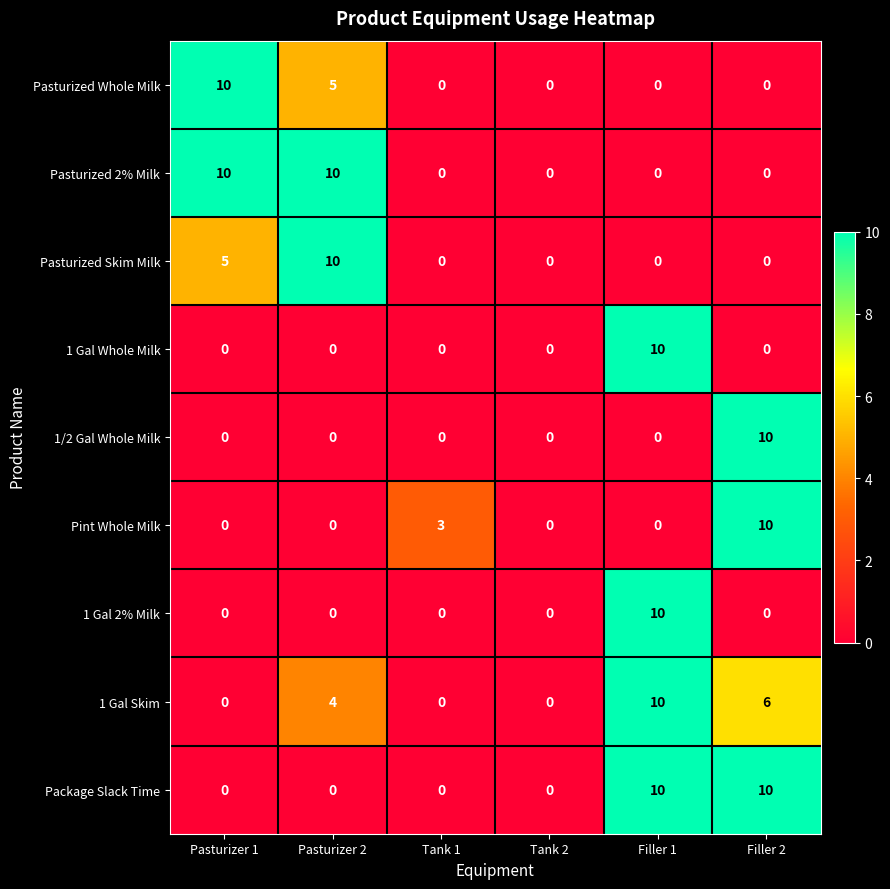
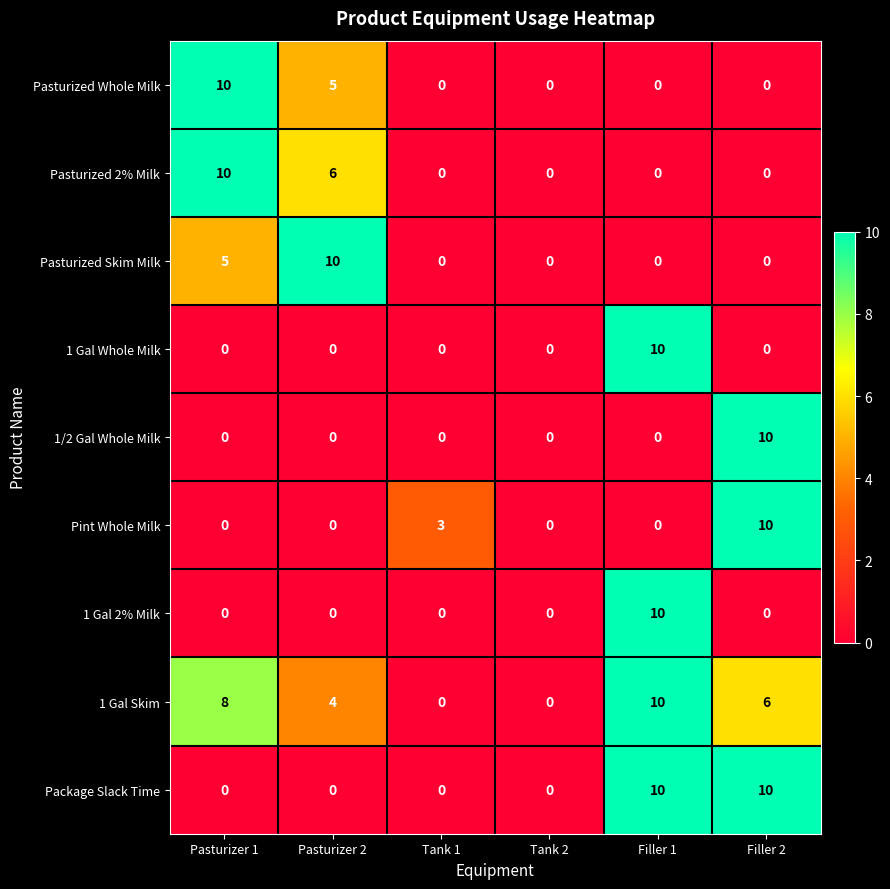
Pasturized 2% Milk, Pasturizer 2: 10 -> 6
1 Gal Skim, Pasturizer 1: 0 -> 8
